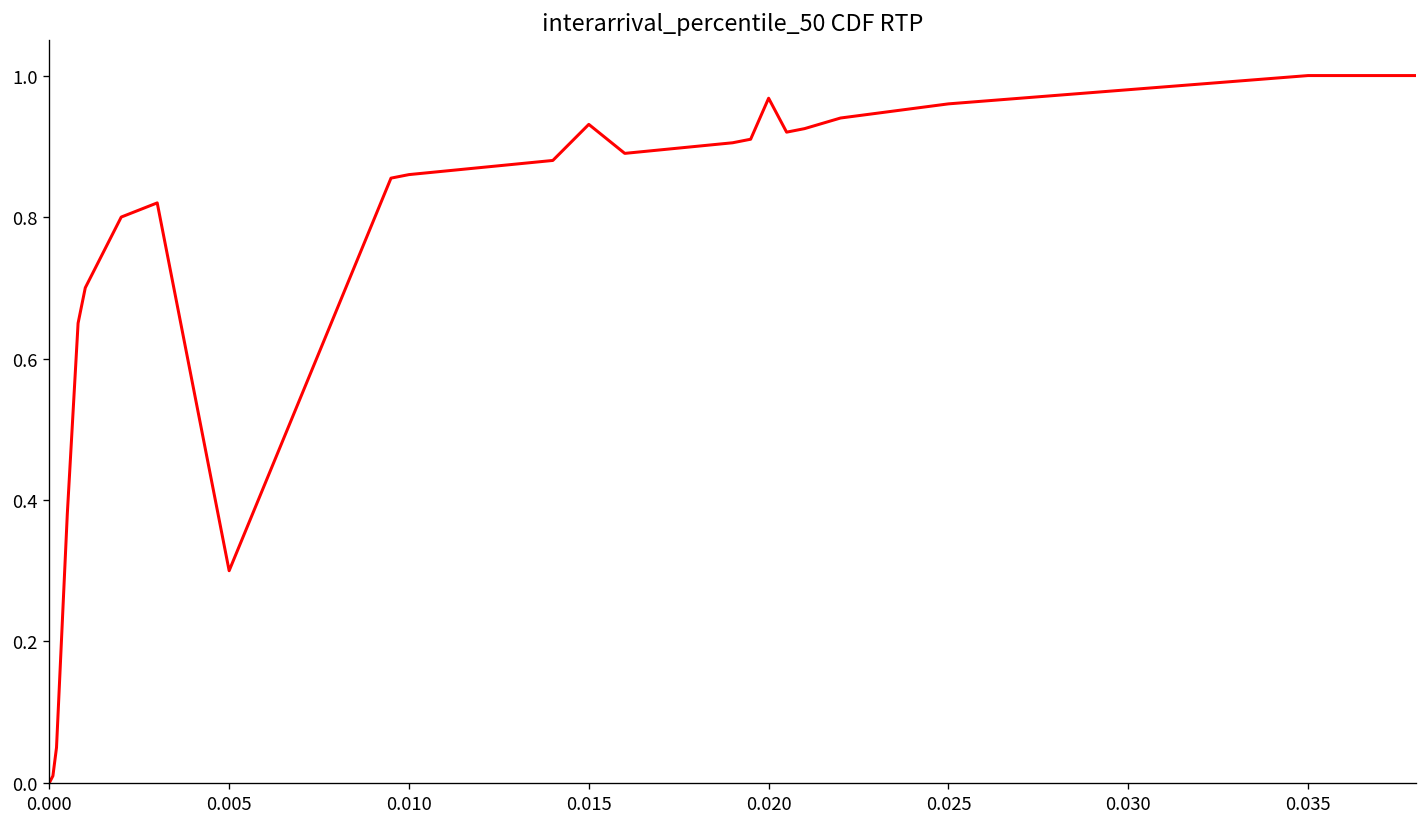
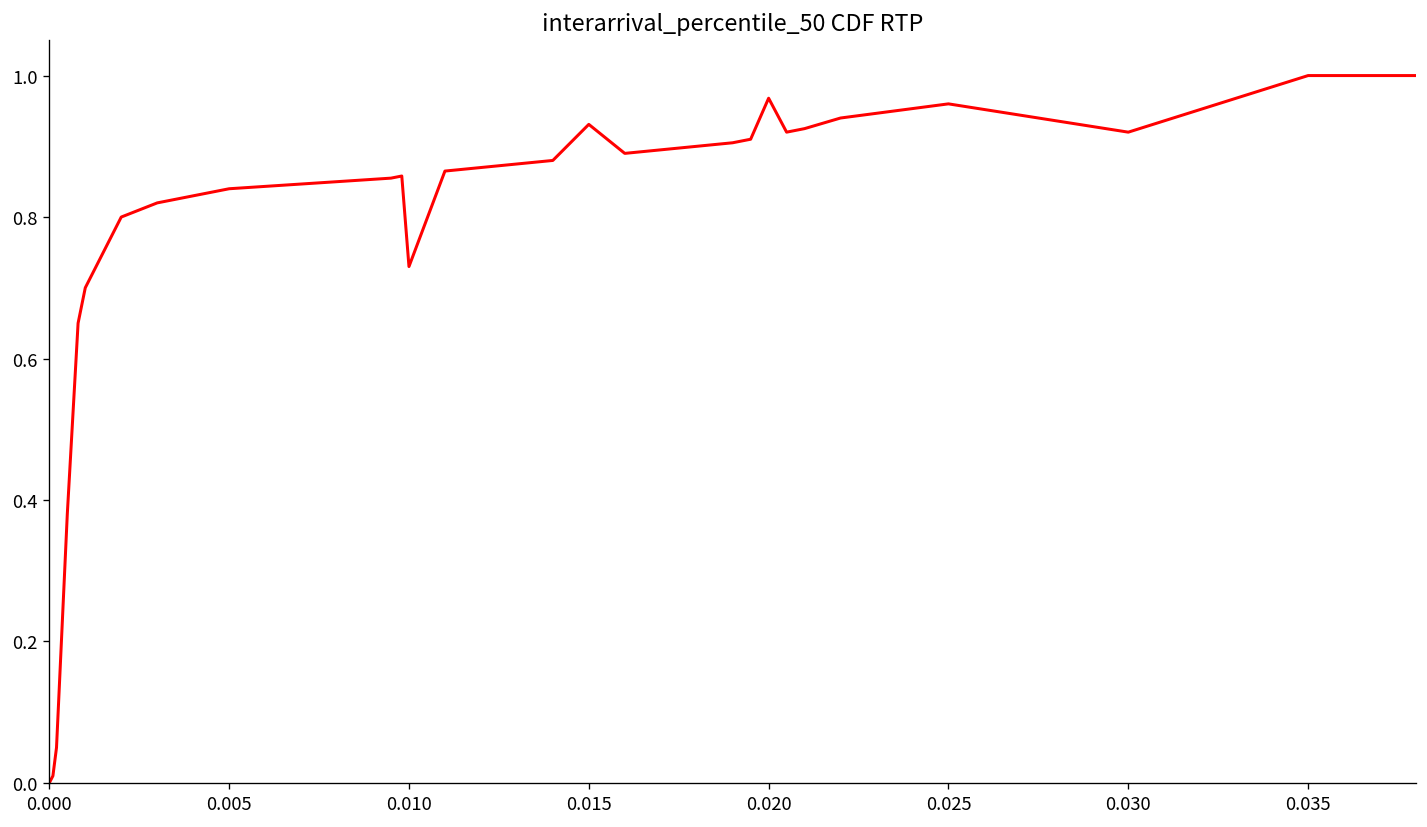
0.005: 0.30 -> 0.84
0.010: 0.86 -> 0.73
0.030: 0.98 -> 0.92
